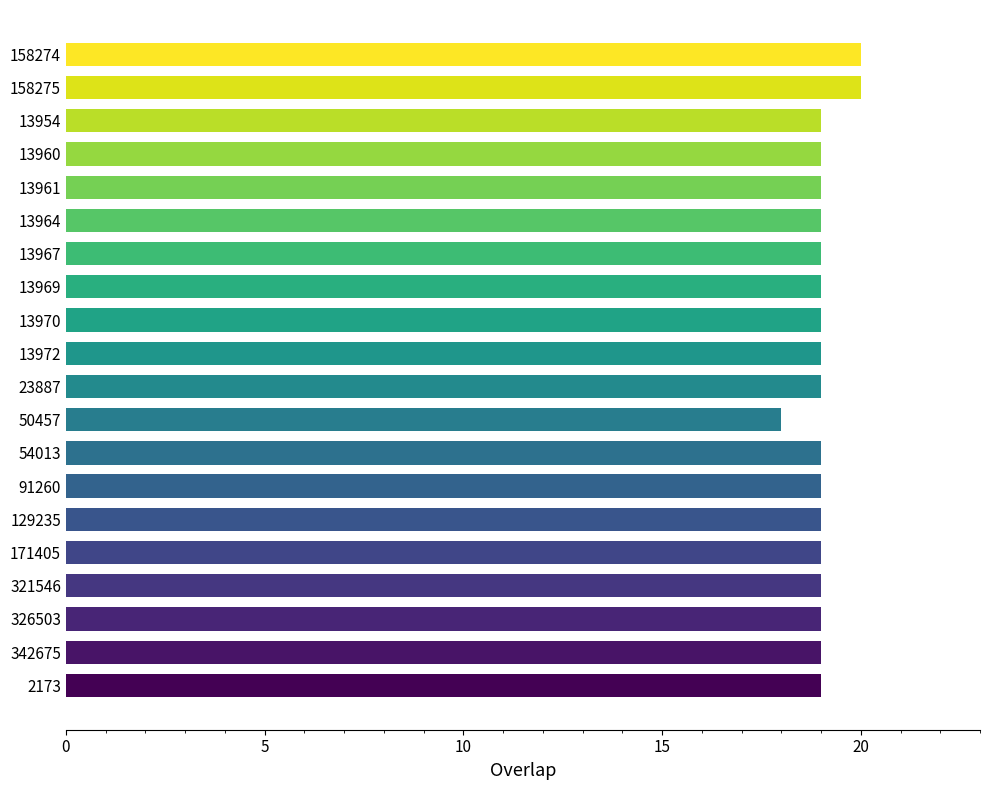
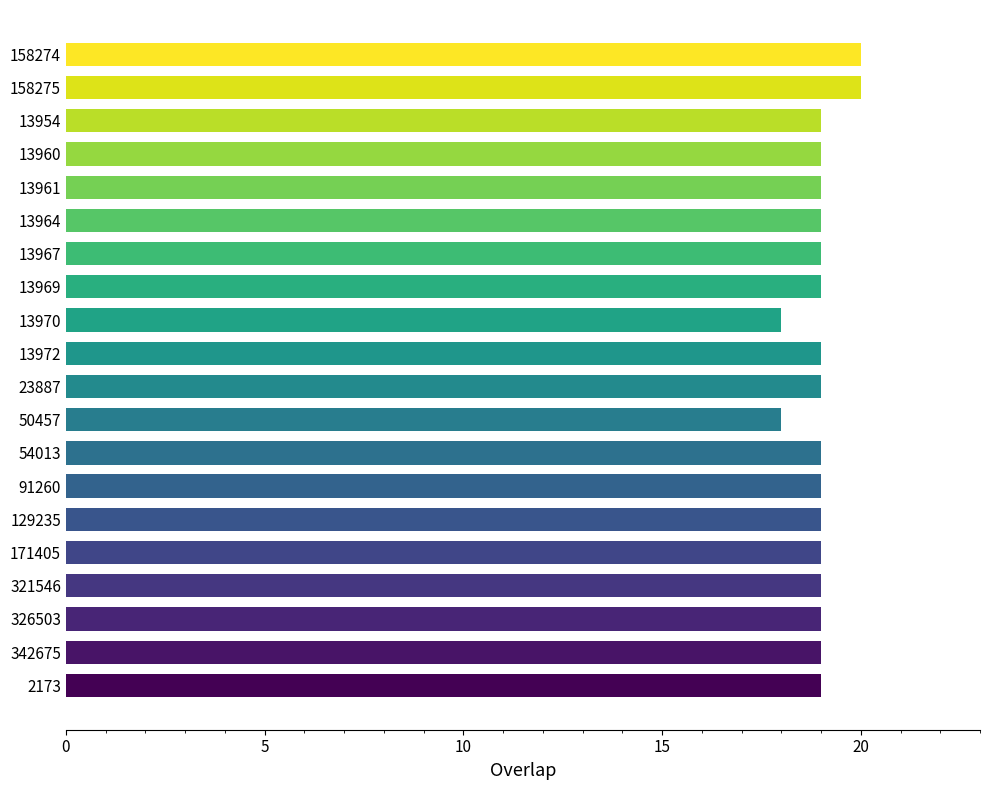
13970: 19 -> 18
